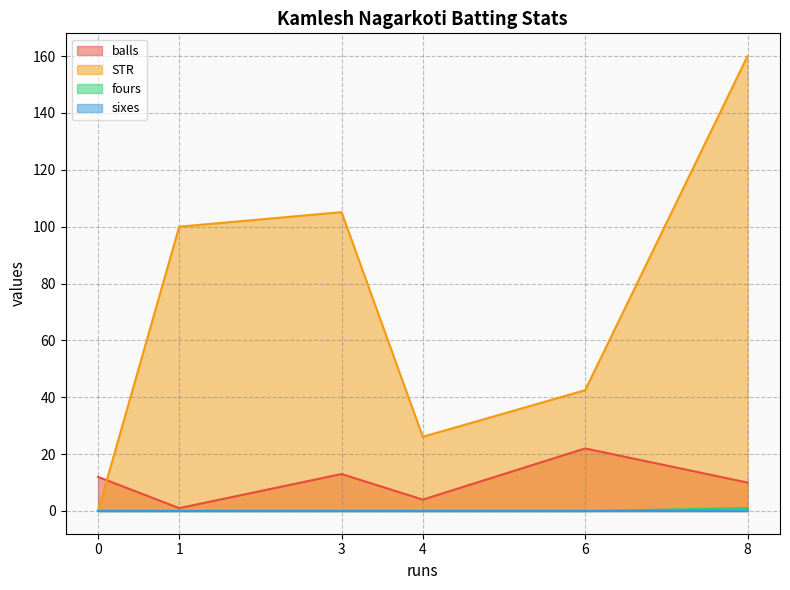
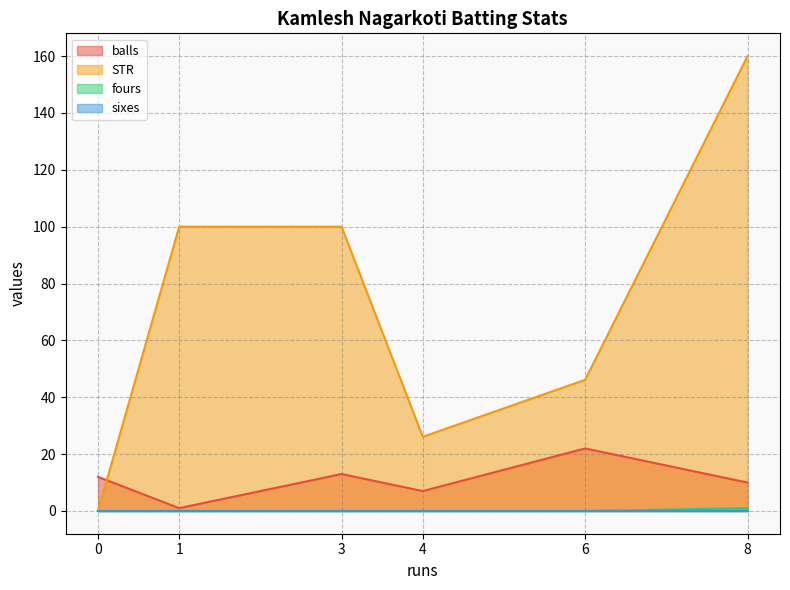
STR, 3: 105 -> 100
balls, 4: 4 -> 7
STR, 6: 42 -> 46
